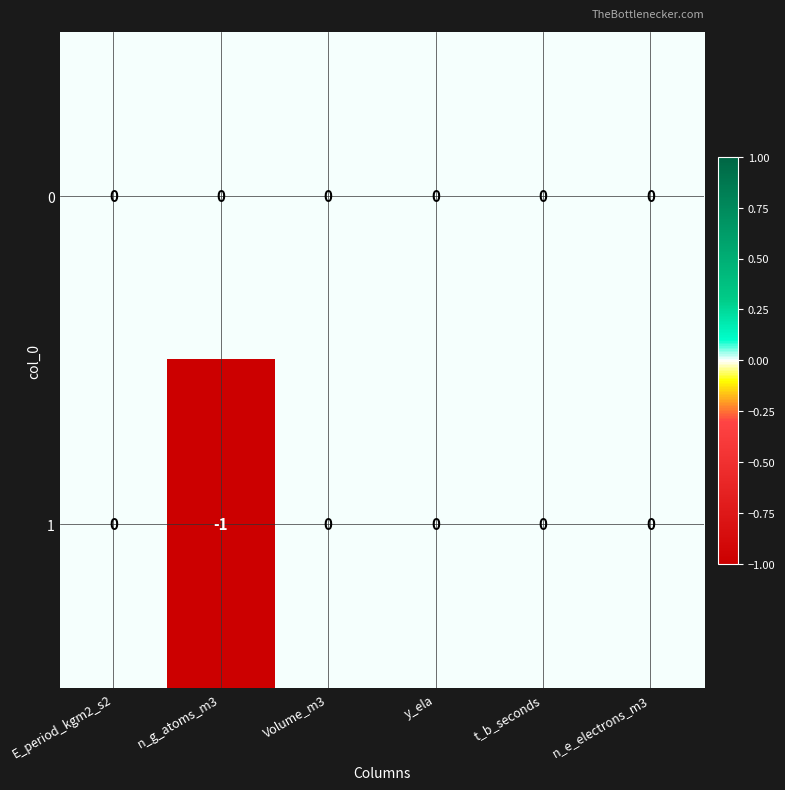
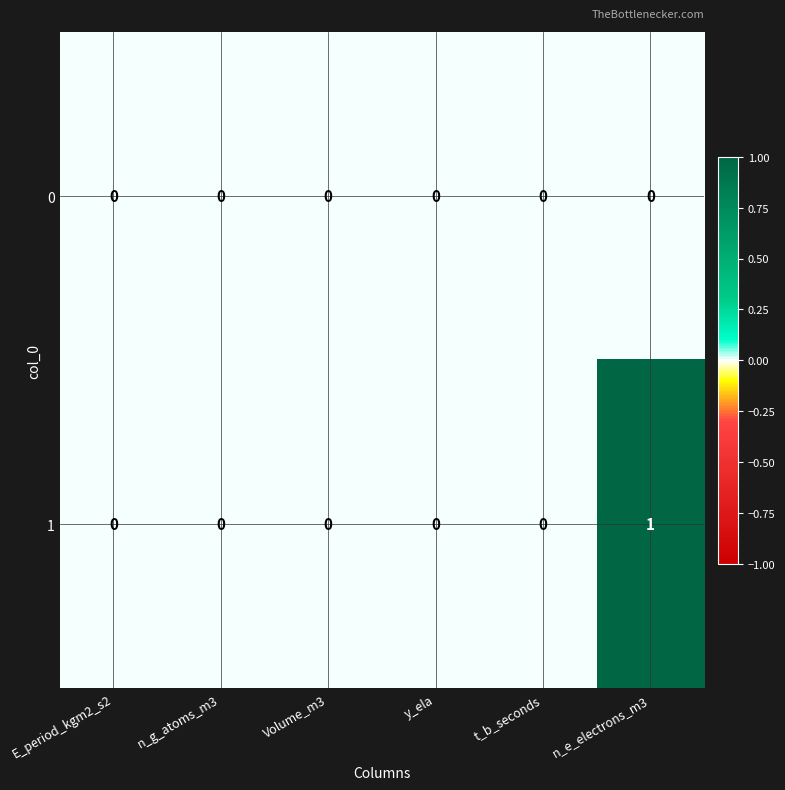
1, n_g_atoms_m3: -1 -> 0
1, n_e_electrons_m3: 0 -> 1
